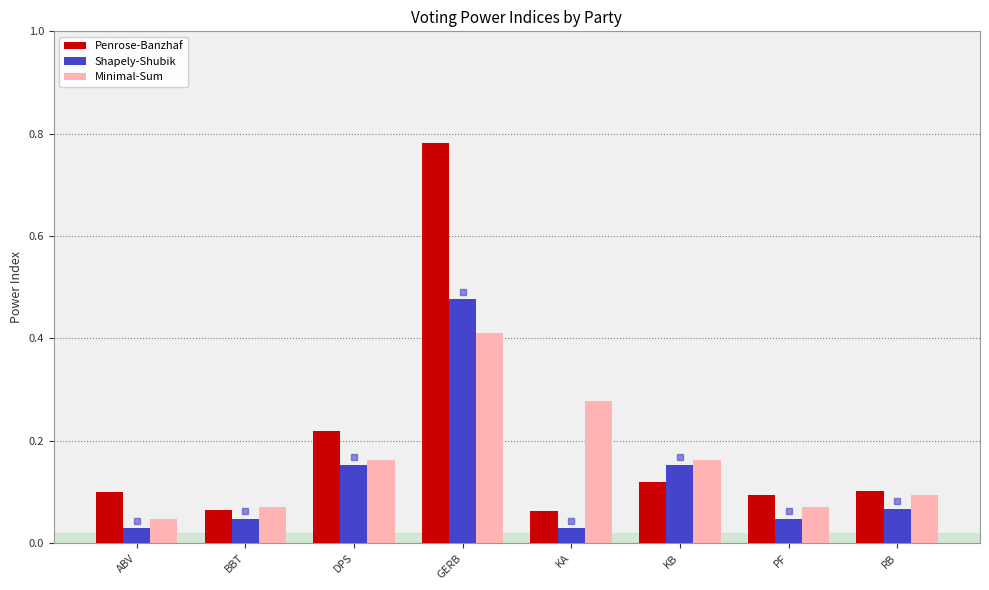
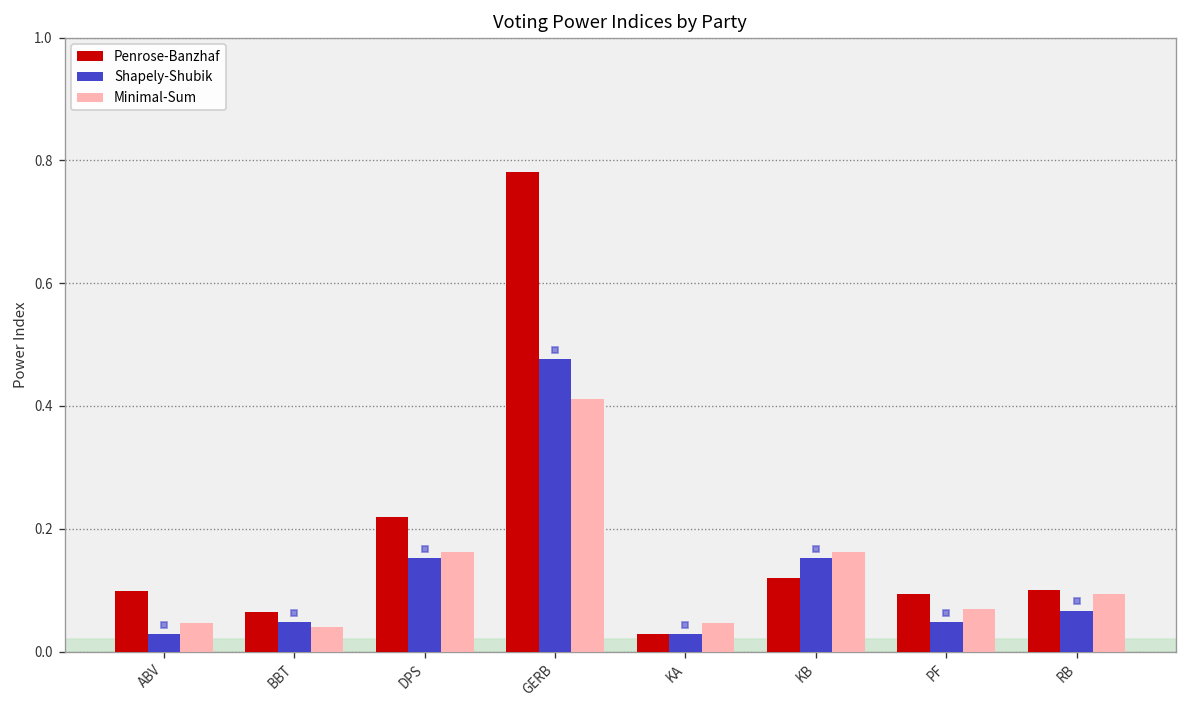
Minimal-Sum, BBT: 0.07 -> 0.04
Penrose-Banzhaf, KA: 0.06 -> 0.03
Minimal-Sum, KA: 0.28 -> 0.05
